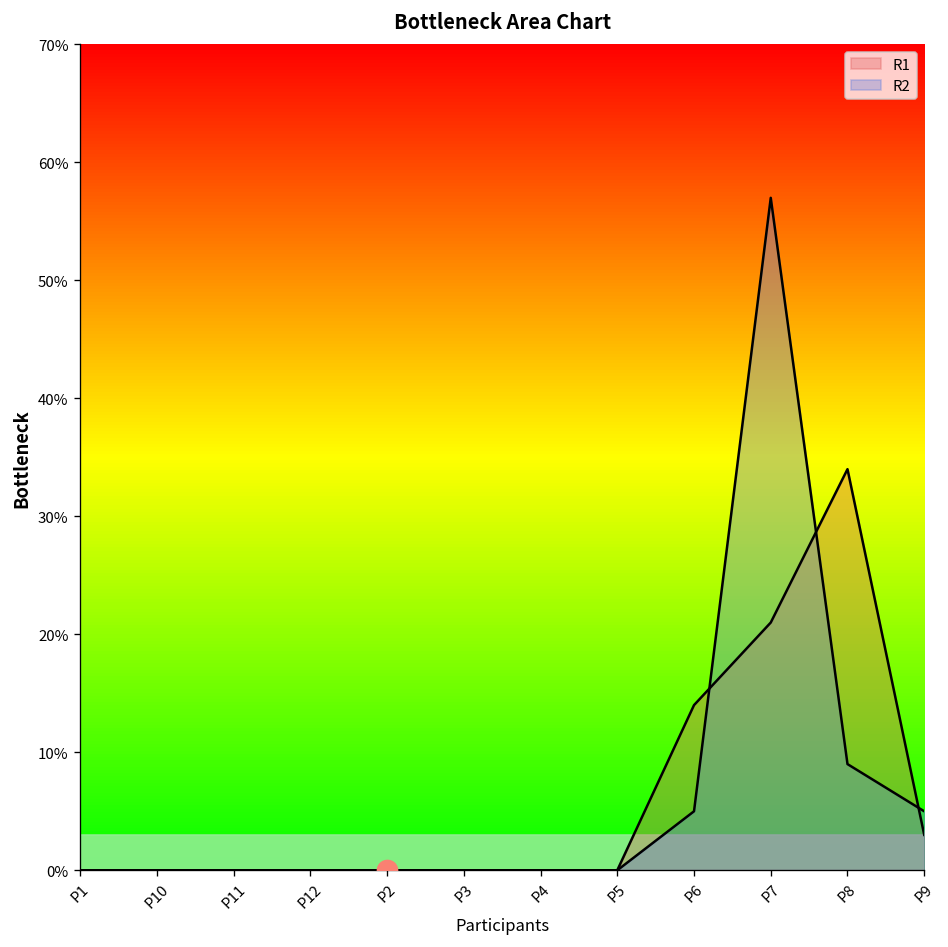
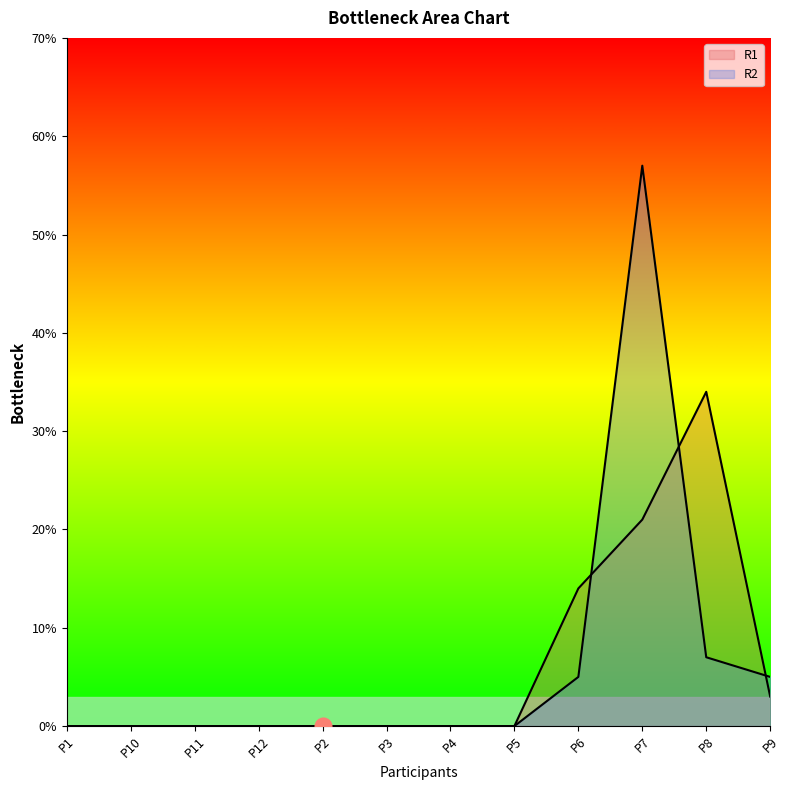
R2, P8: 9% -> 7%
